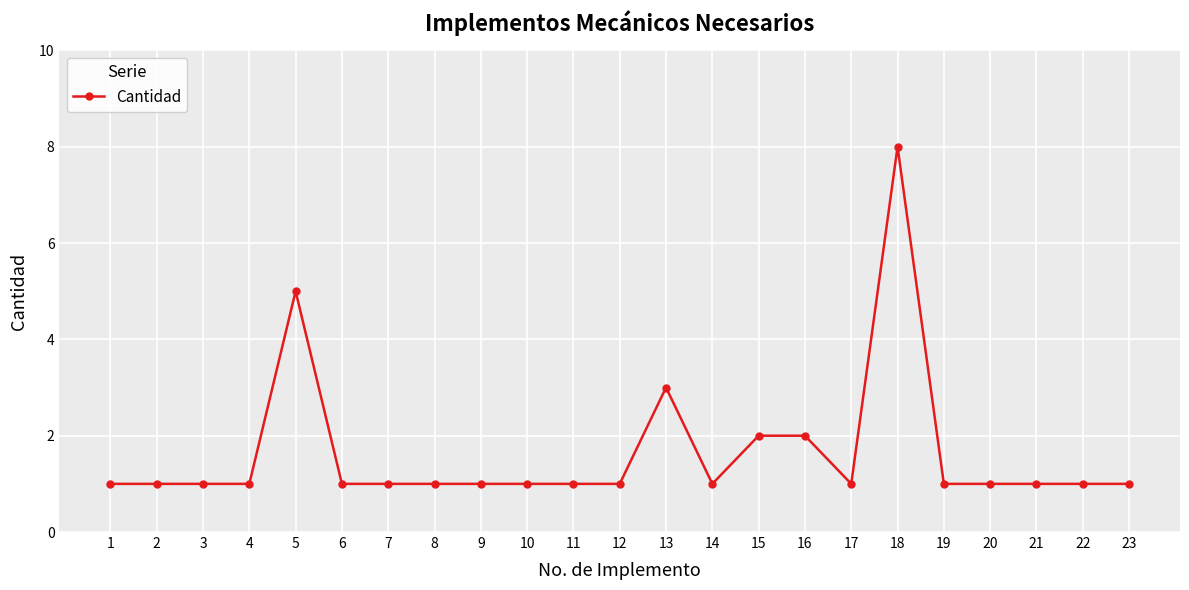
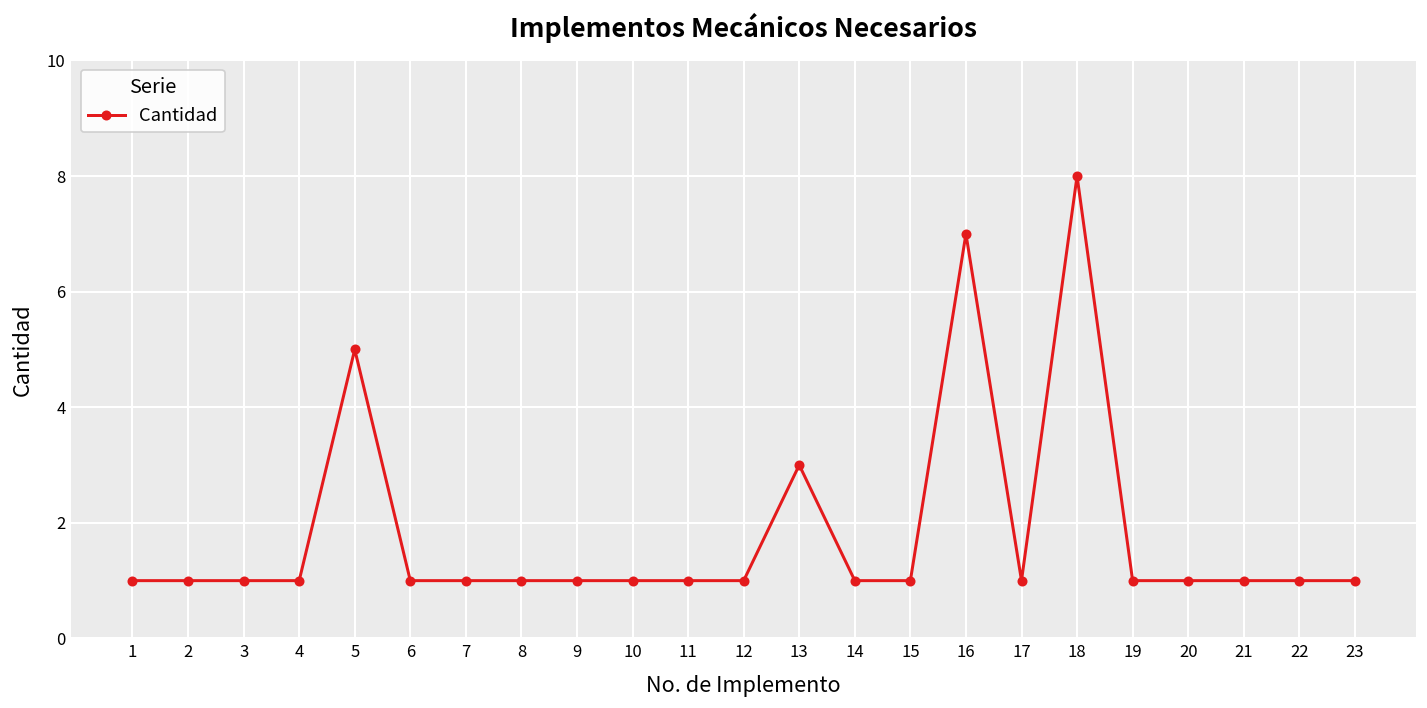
15: 2 -> 1
16: 2 -> 7
